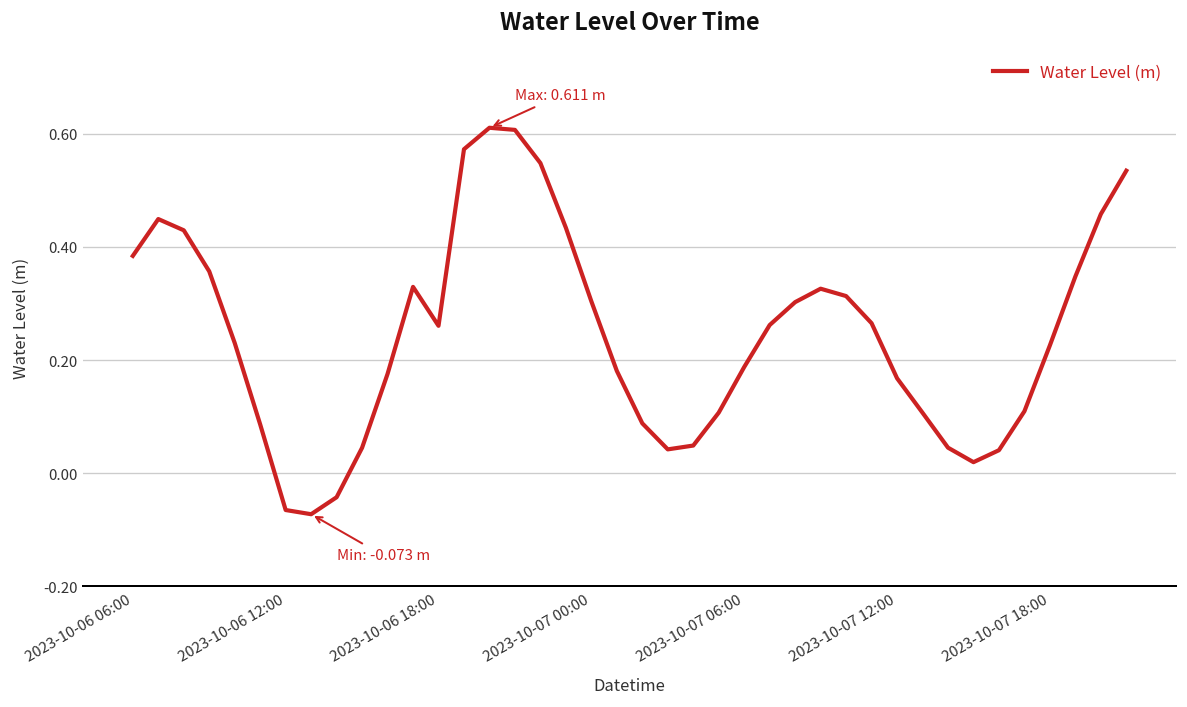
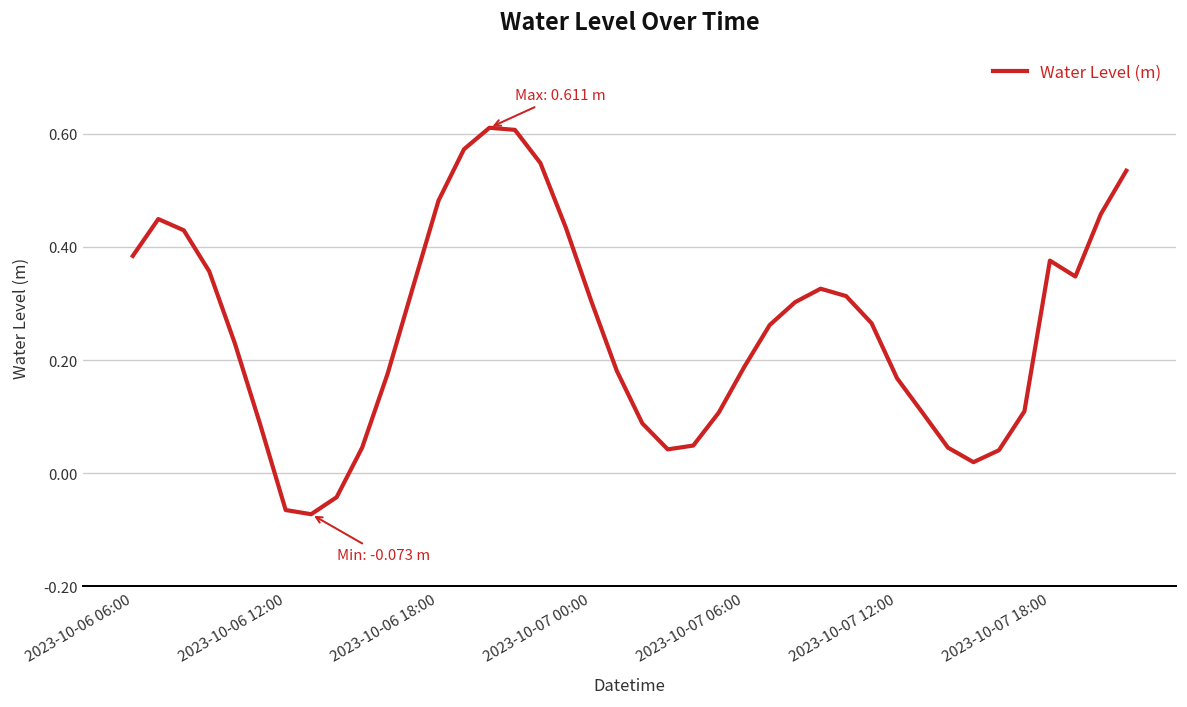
2023-10-06 18:00: 0.26 -> 0.48
2023-10-07 18:00: 0.23 -> 0.38
